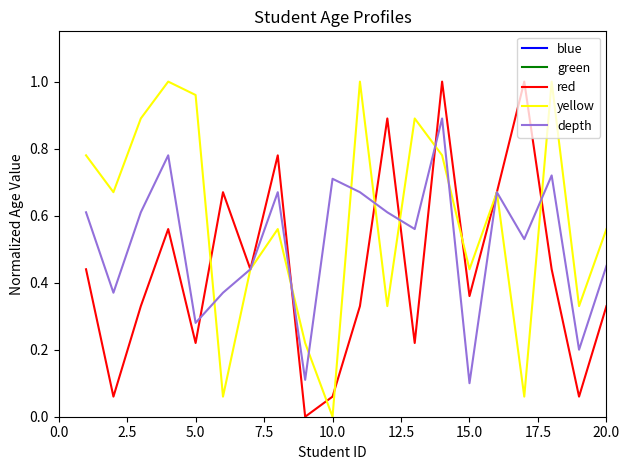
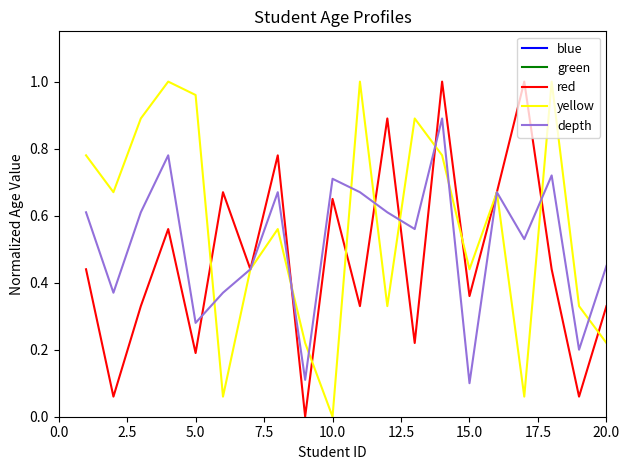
red, 5.0: 0.22 -> 0.19
red, 10.0: 0.06 -> 0.65
yellow, 20.0: 0.56 -> 0.22
